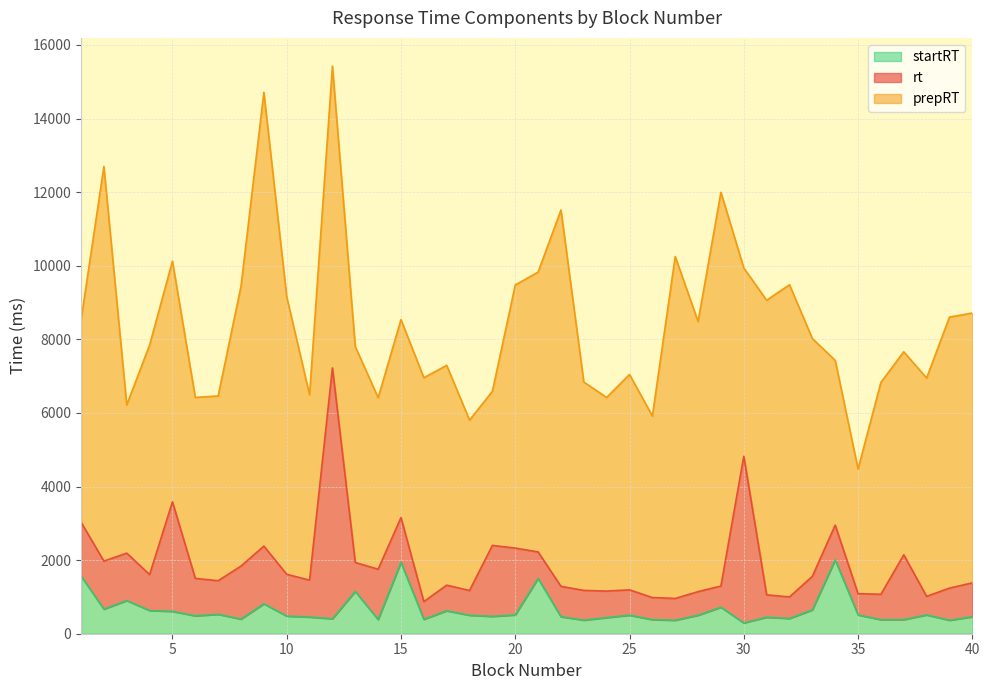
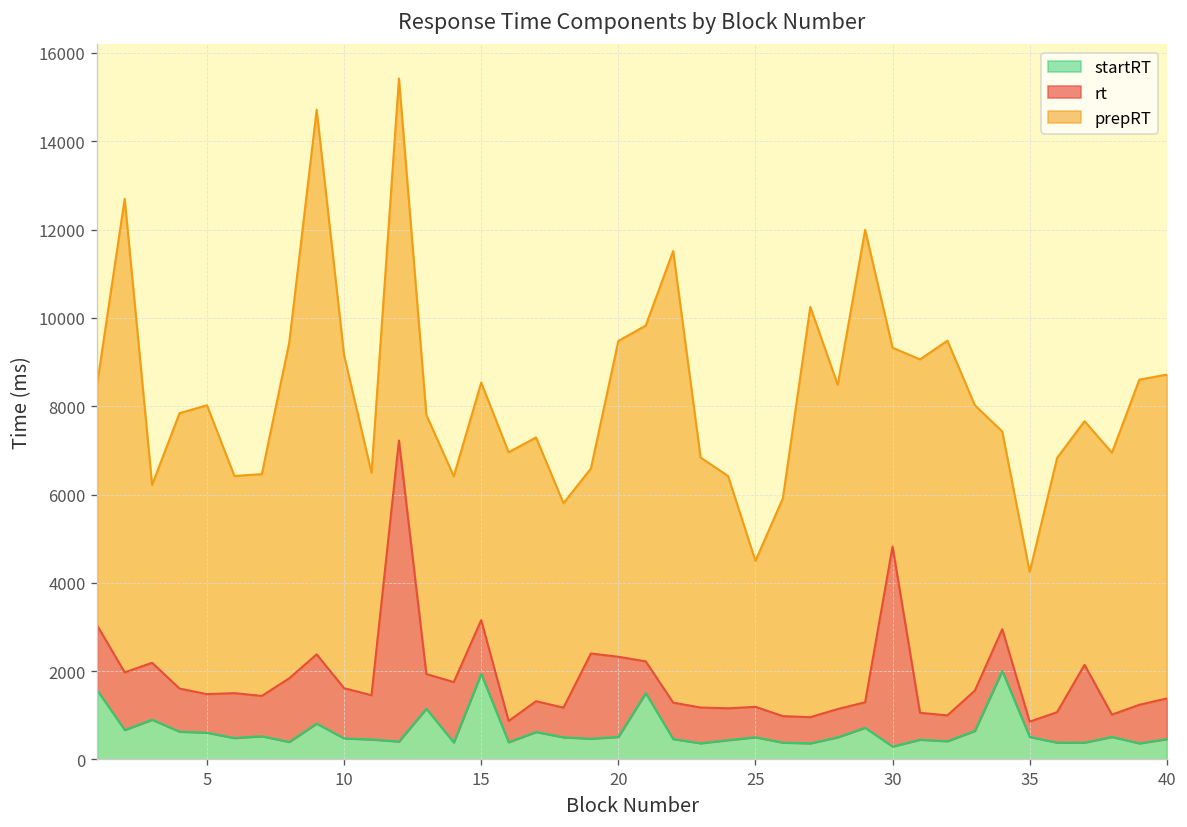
rt, 5: 3000 -> 900
prepRT, 25: 5900 -> 3300
prepRT, 30: 5100 -> 4500
rt, 35: 600 -> 300
